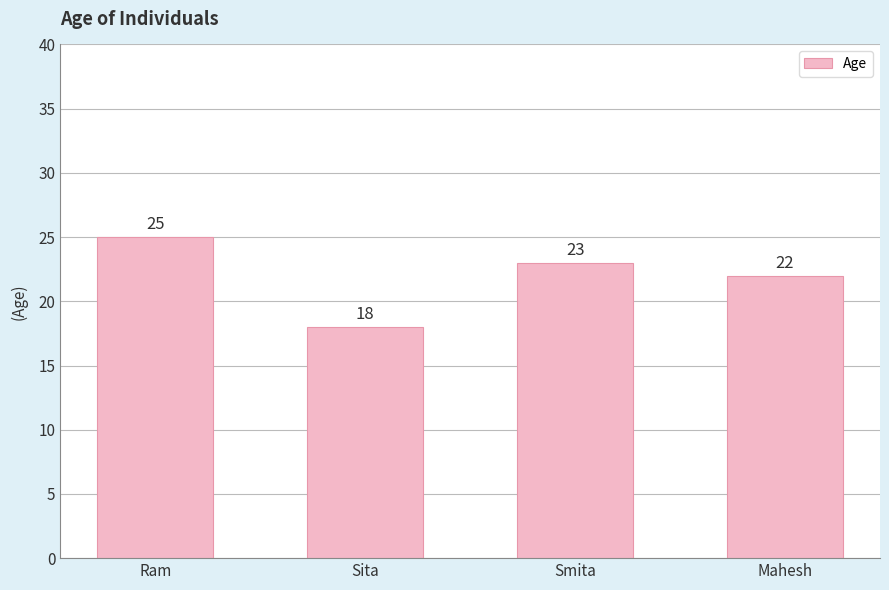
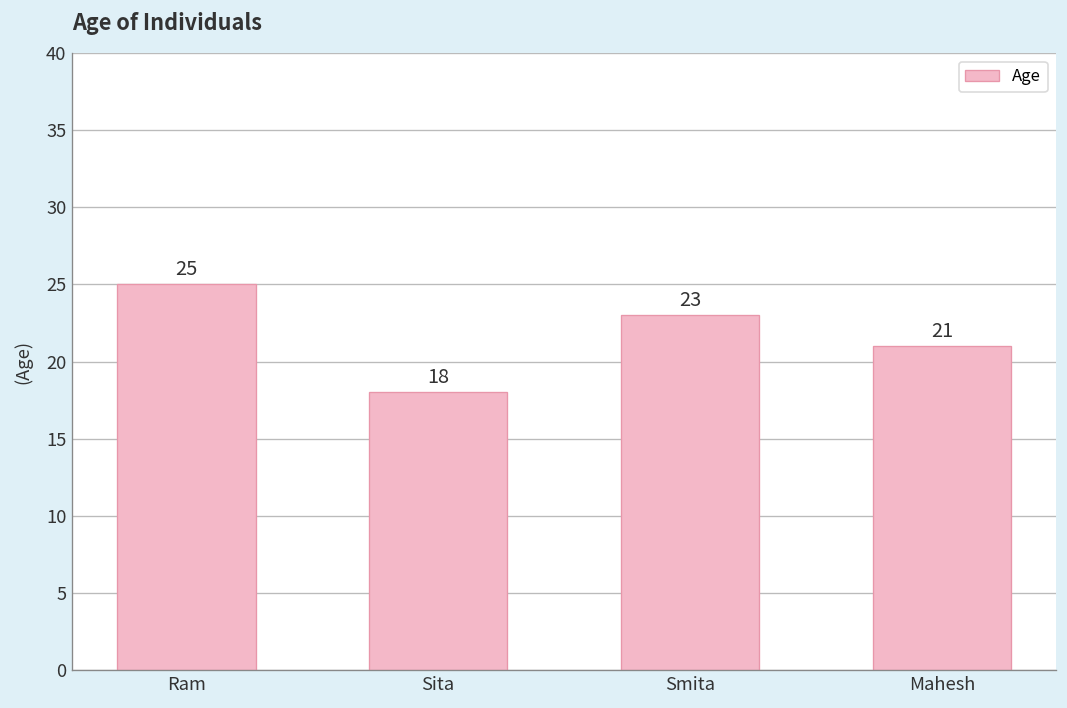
Mahesh: 22 -> 21
